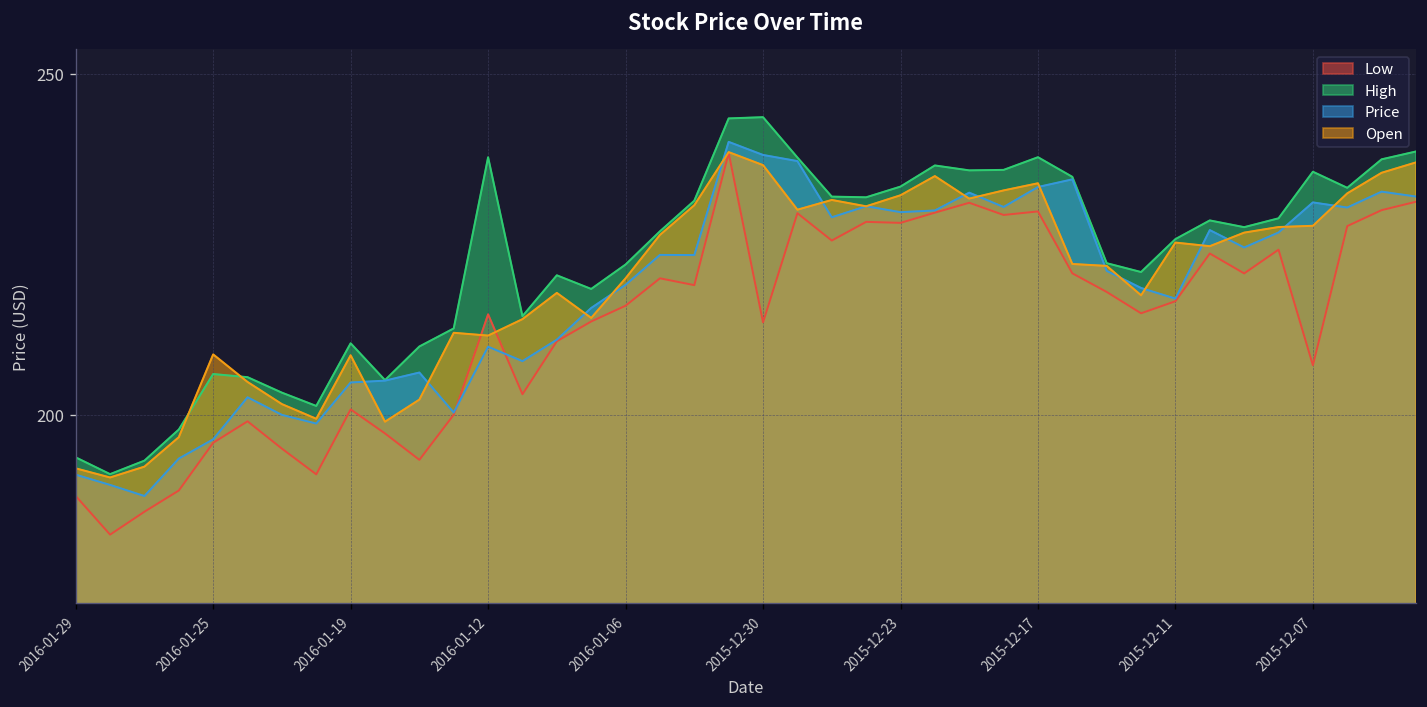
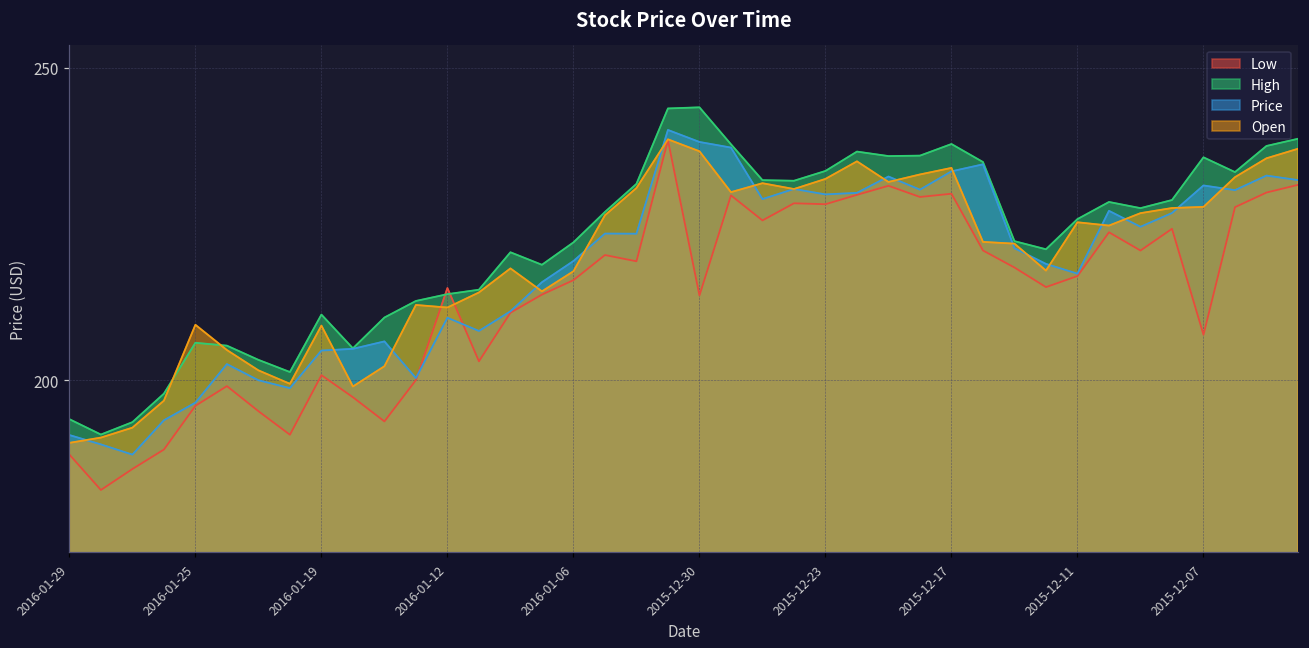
Open, 2016-01-29: 192 -> 190
High, 2016-01-12: 238 -> 214
Open, 2016-01-06: 220 -> 217
